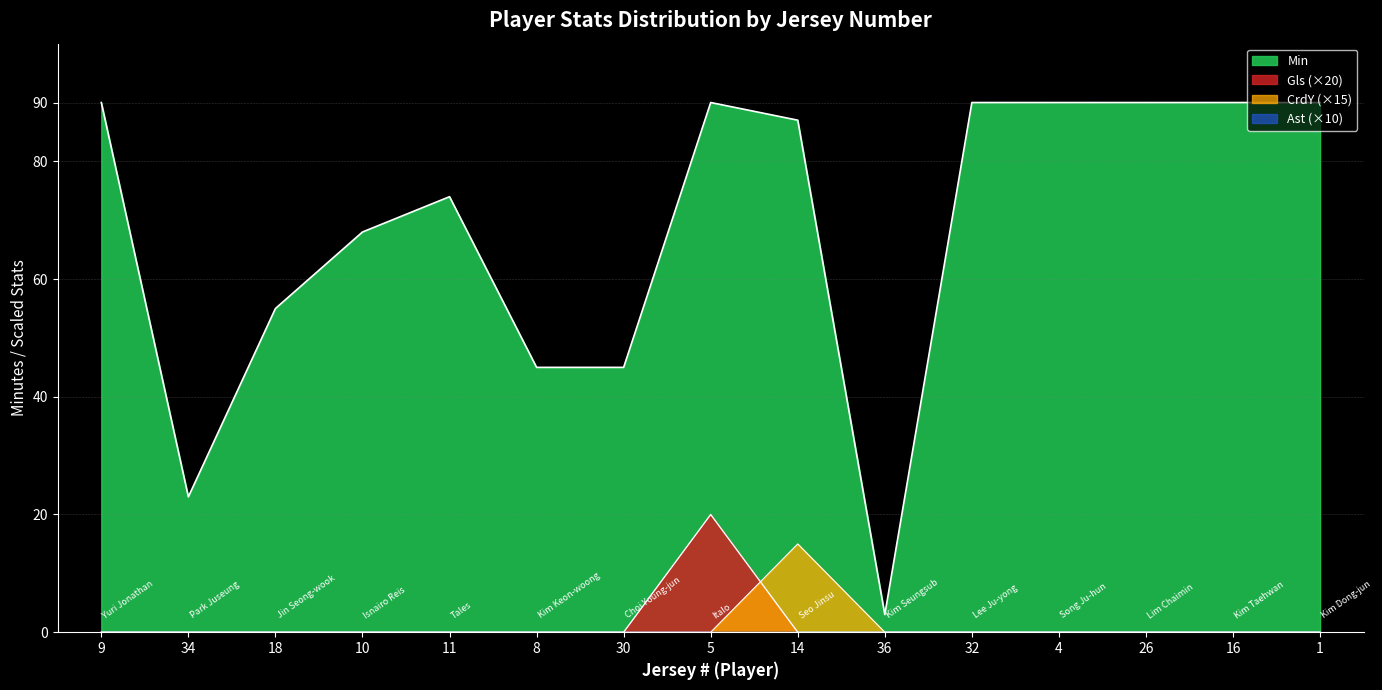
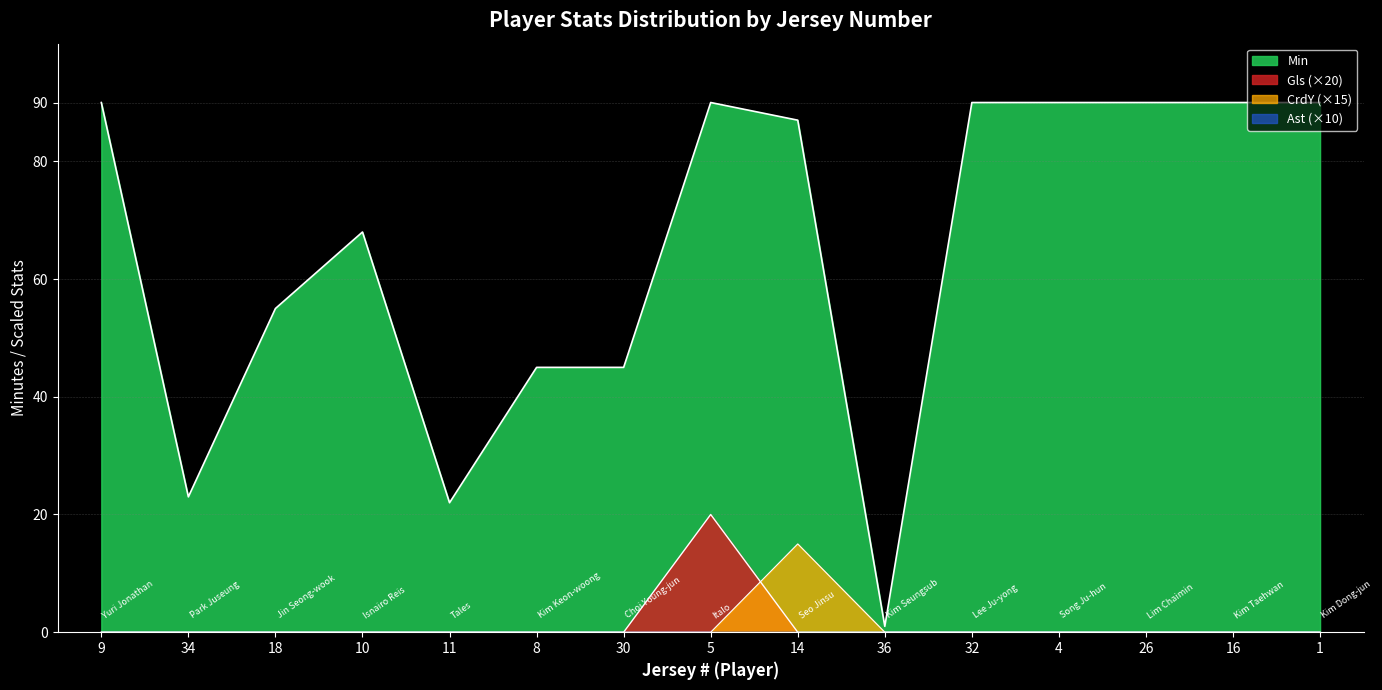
Min, 11: 74 -> 22
Min, 36: 3 -> 1
